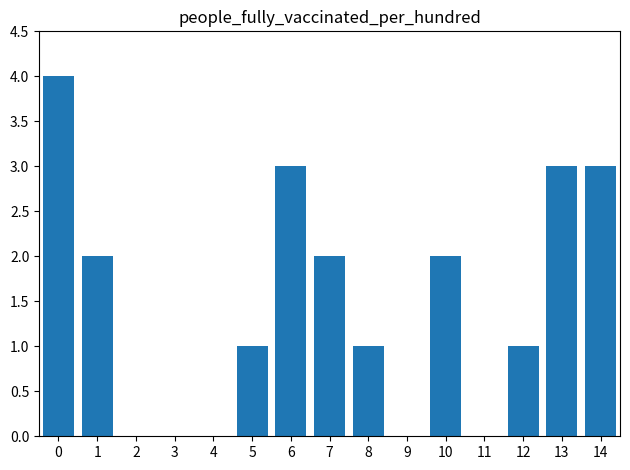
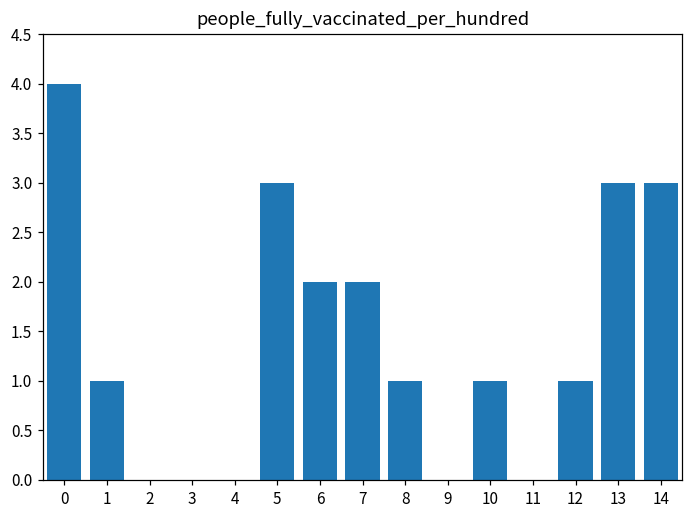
1: 2 -> 1
5: 1 -> 3
6: 3 -> 2
10: 2 -> 1
